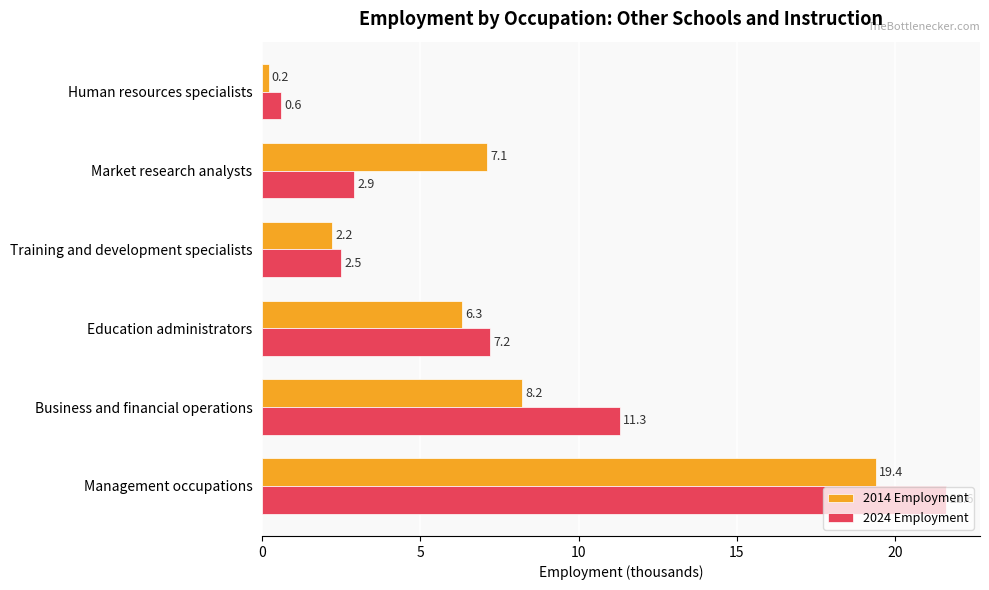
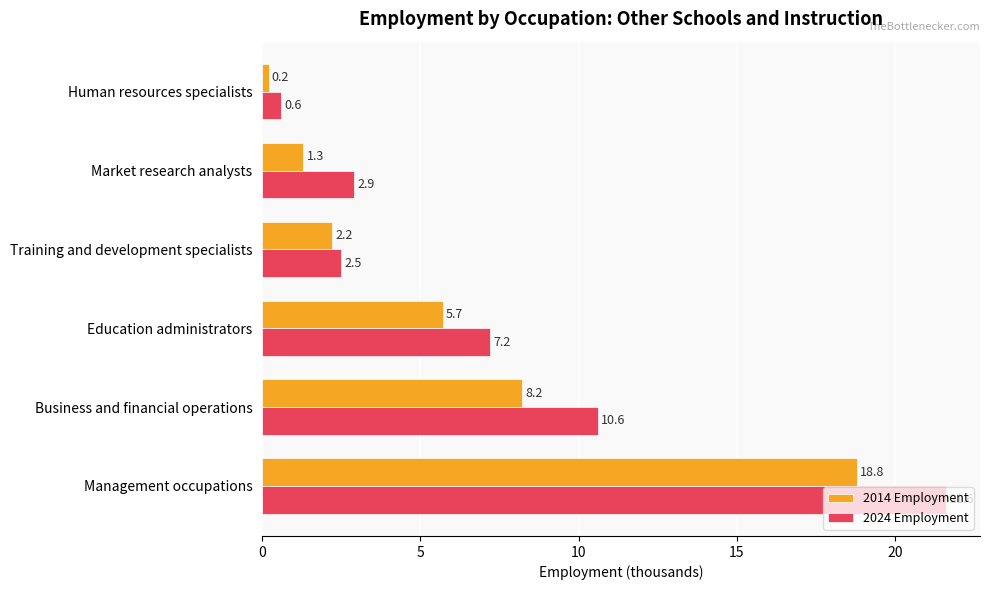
2014 Employment, Market research analysts: 7.1 -> 1.3
2014 Employment, Education administrators: 6.3 -> 5.7
2024 Employment, Business and financial operations: 11.3 -> 10.6
2014 Employment, Management occupations: 19.4 -> 18.8
